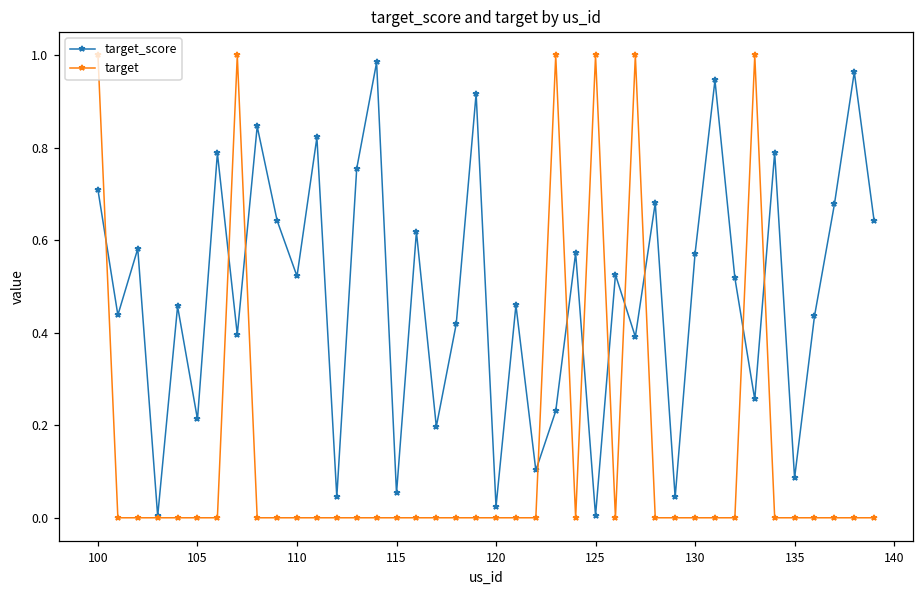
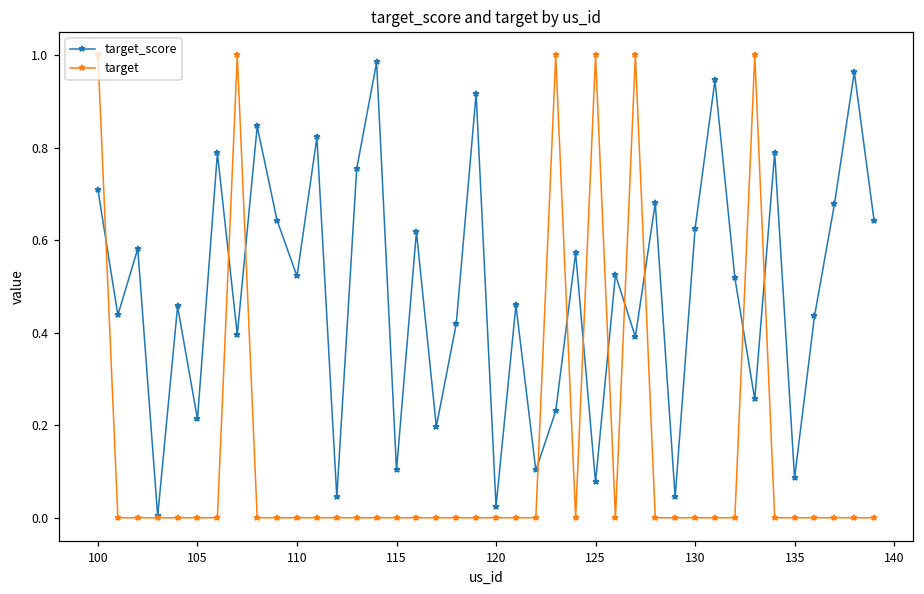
target_score, 115: 0.05 -> 0.10
target_score, 125: 0.00 -> 0.08
target_score, 130: 0.57 -> 0.63
